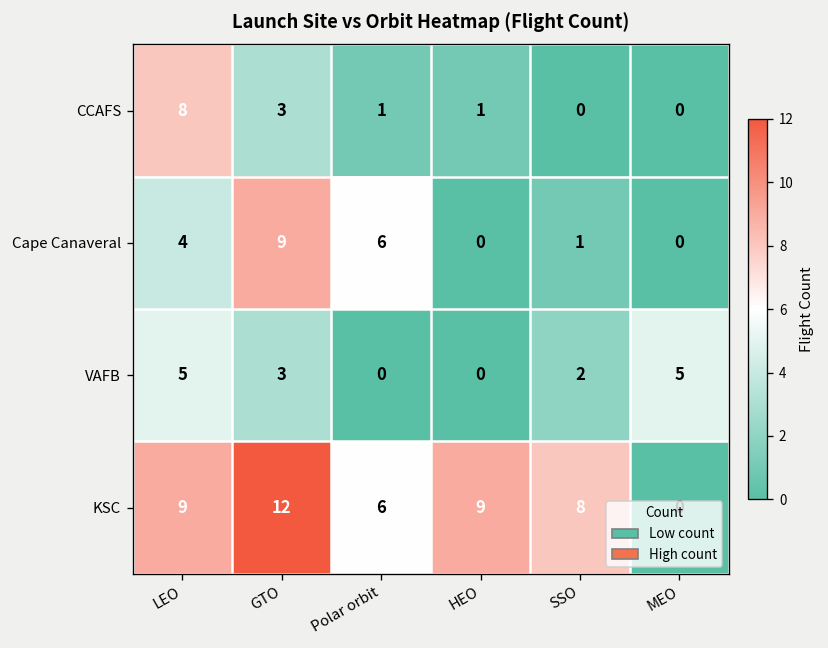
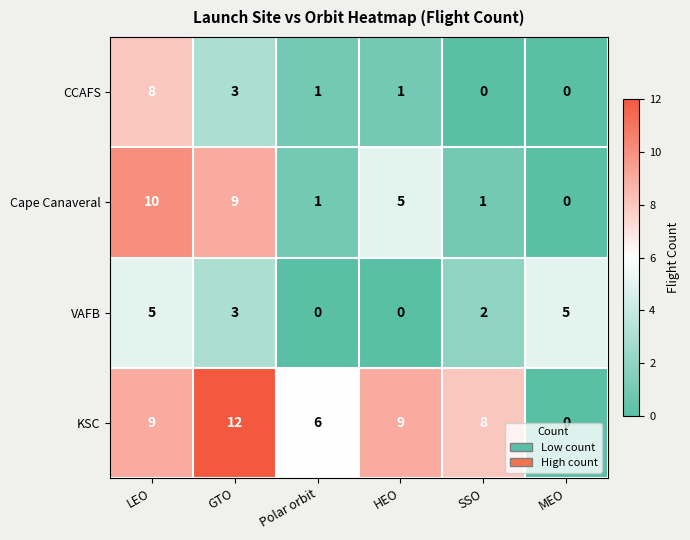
Cape Canaveral, LEO: 4 -> 10
Cape Canaveral, Polar orbit: 6 -> 1
Cape Canaveral, HEO: 0 -> 5
